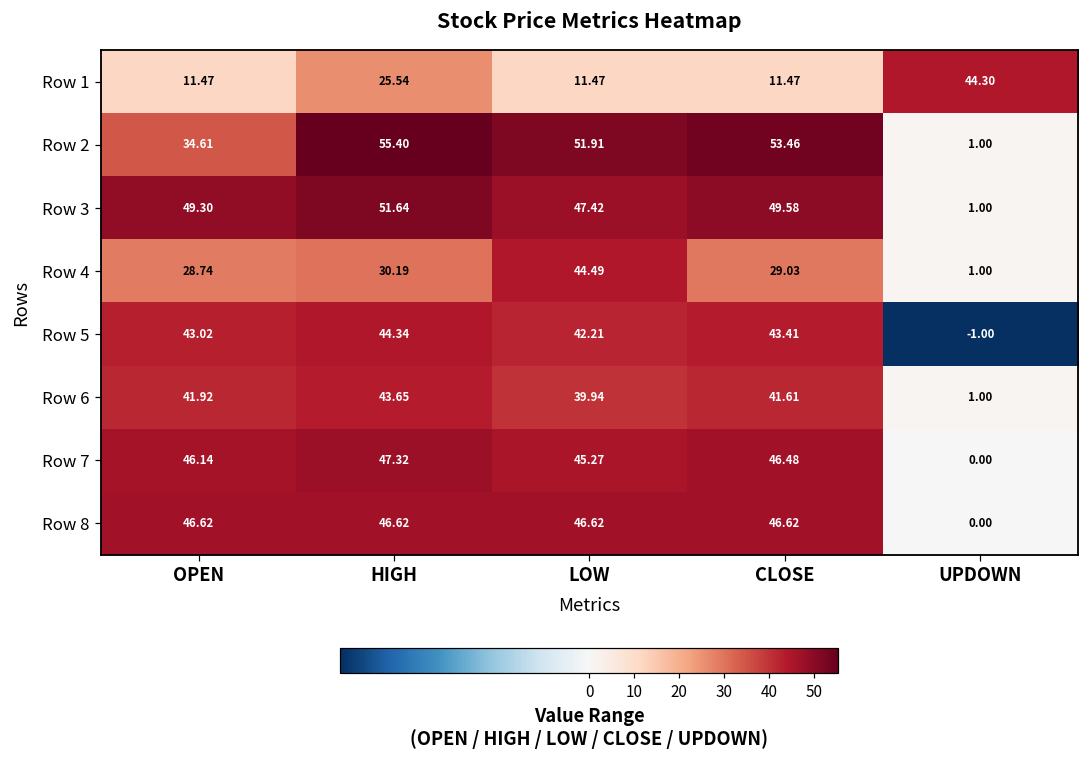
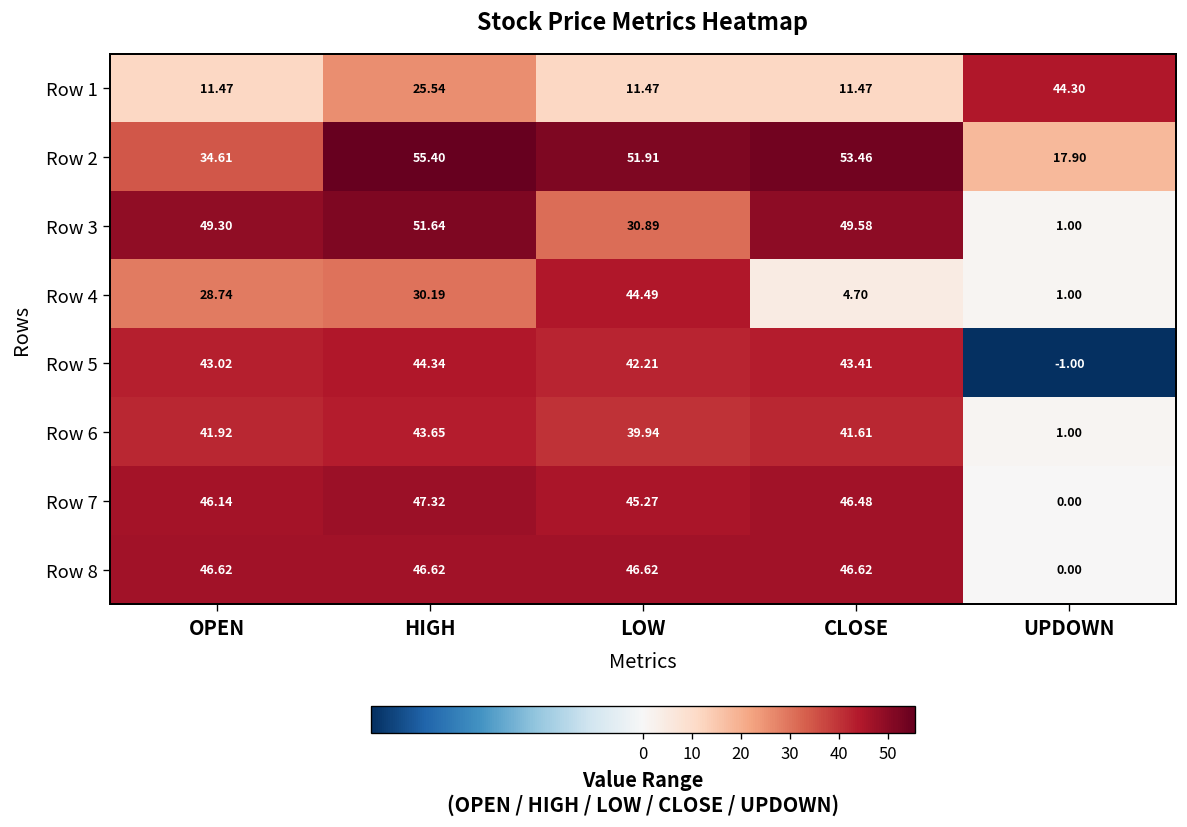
Row 2, UPDOWN: 1.00 -> 17.90
Row 3, LOW: 47.42 -> 30.89
Row 4, CLOSE: 29.03 -> 4.70
